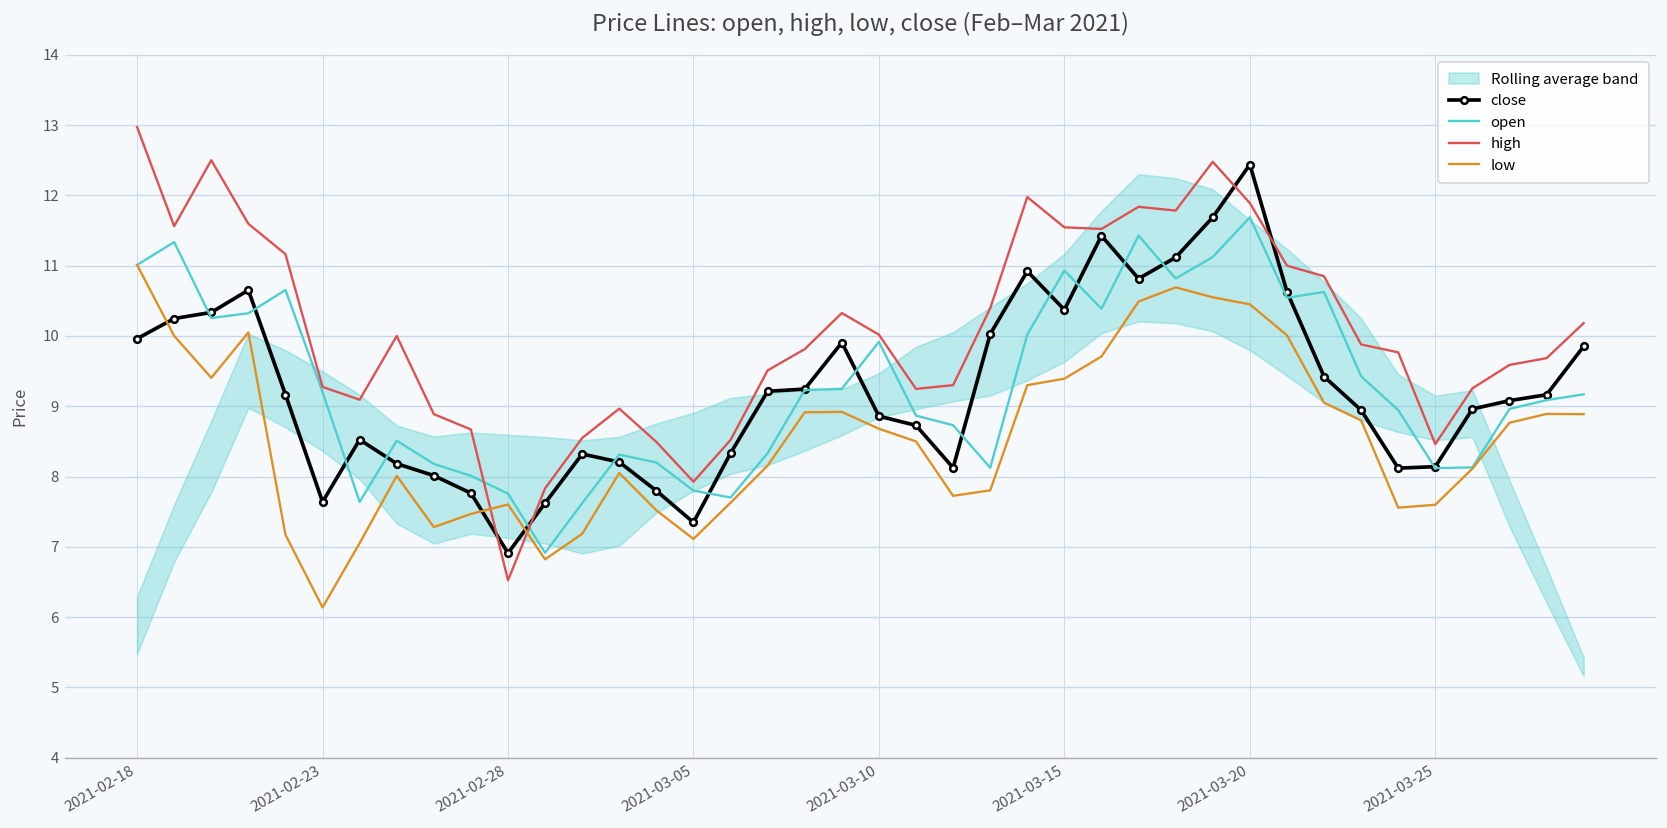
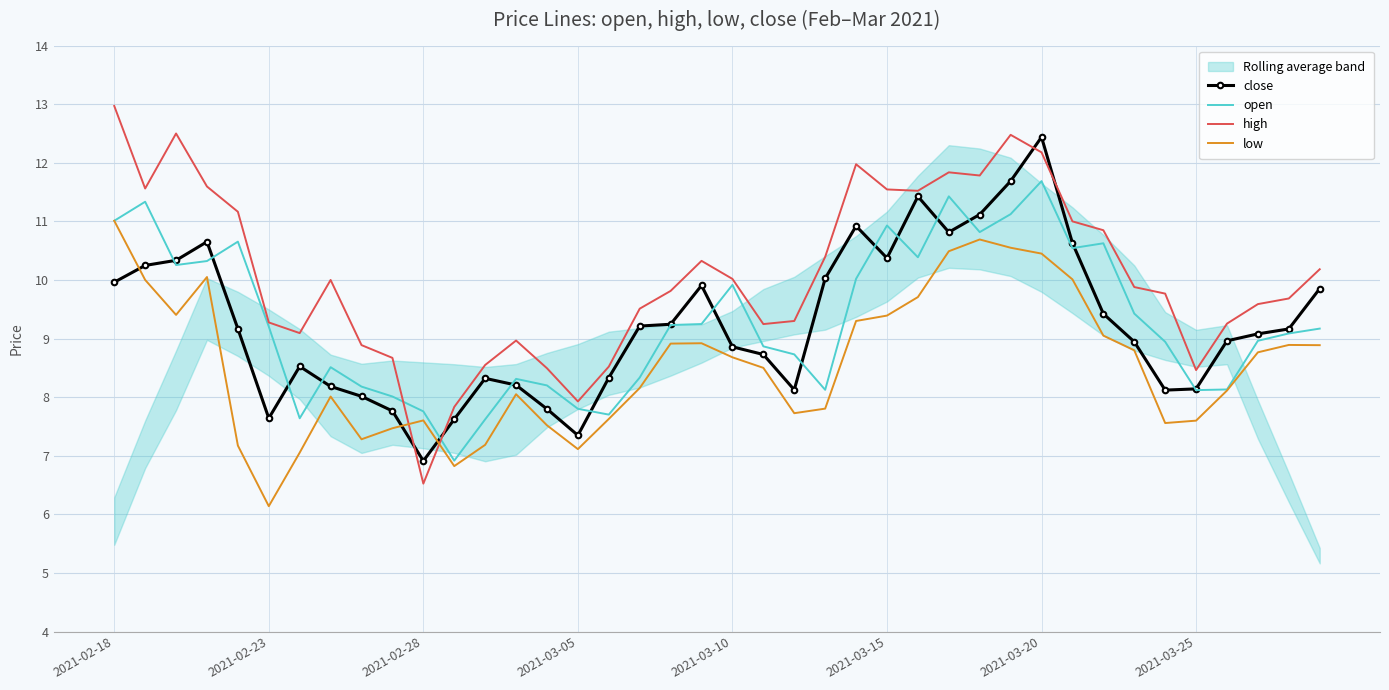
high, 2021-03-20: 11.9 -> 12.2
